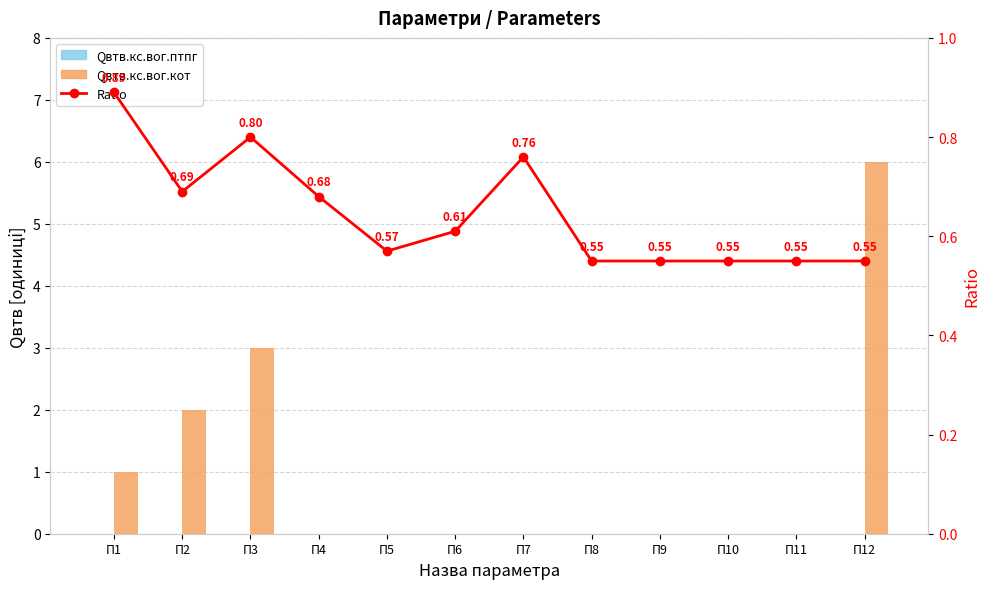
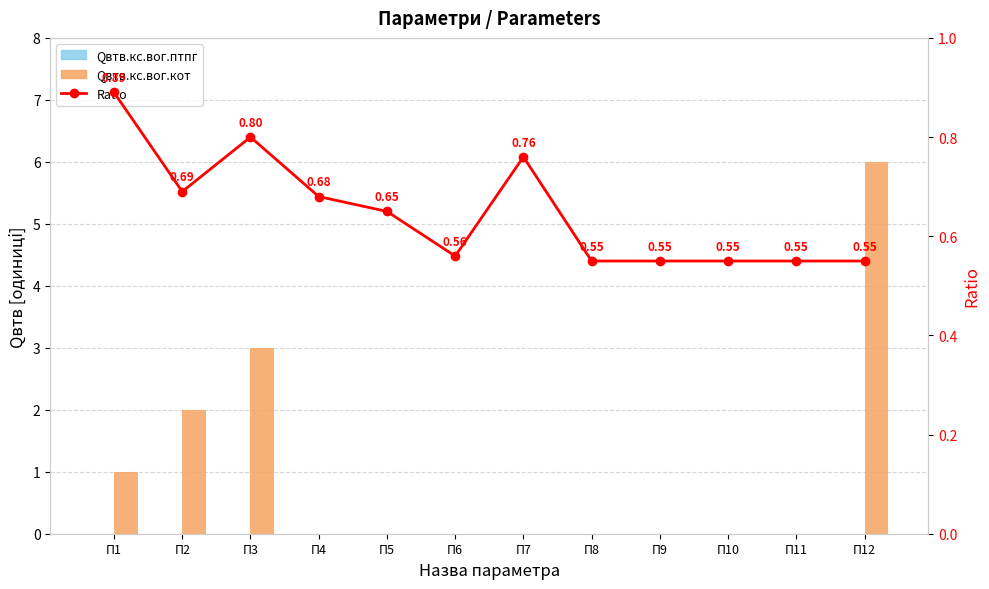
Ratio, П5: 0.57 -> 0.65
Ratio, П6: 0.61 -> 0.56
